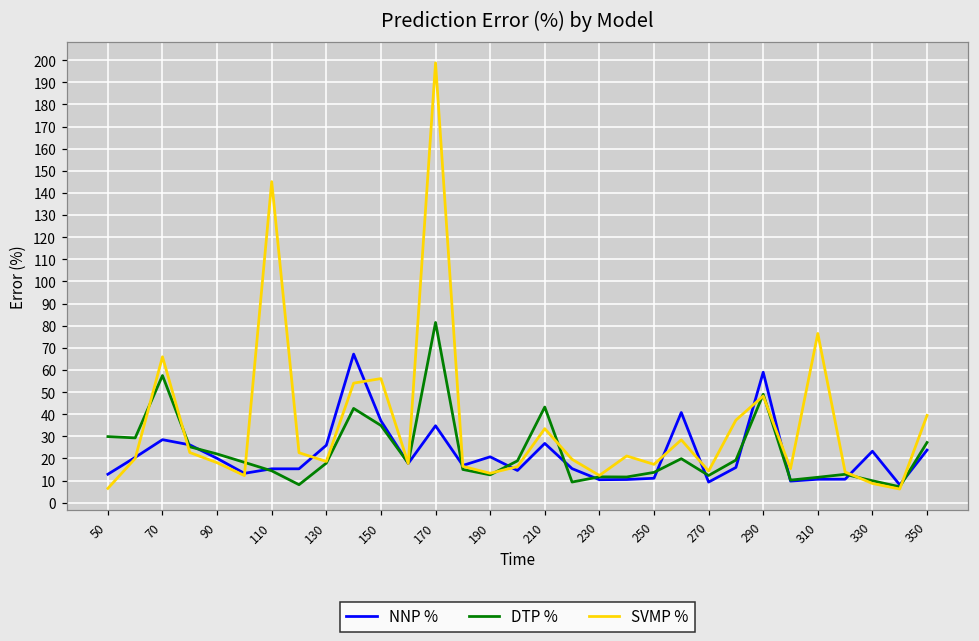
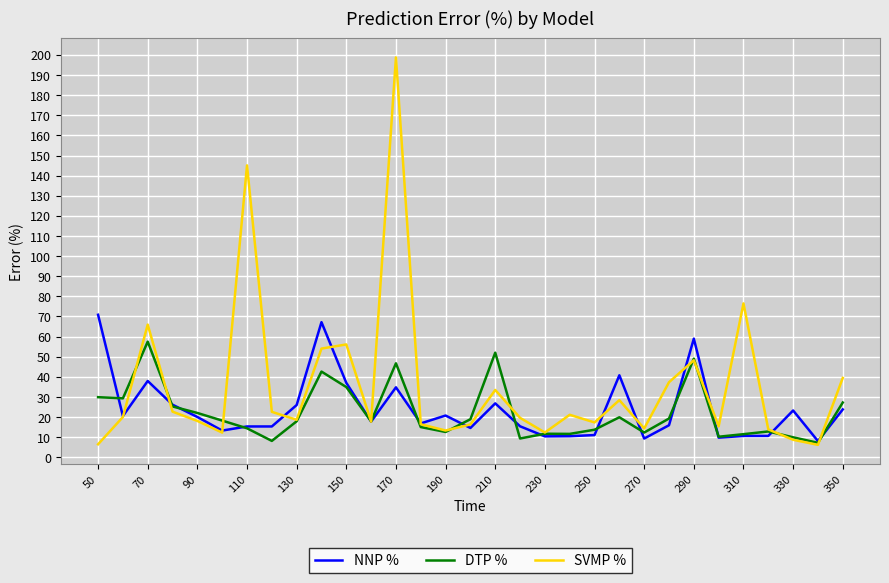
NNP %, 50: 13 -> 71
NNP %, 70: 29 -> 38
DTP %, 170: 81 -> 47
DTP %, 210: 43 -> 52
